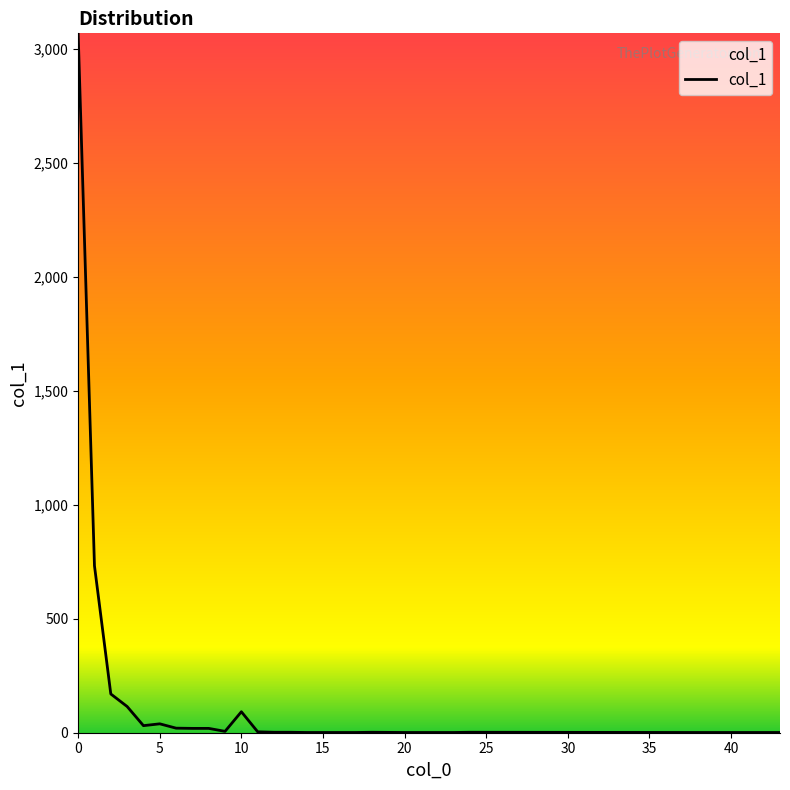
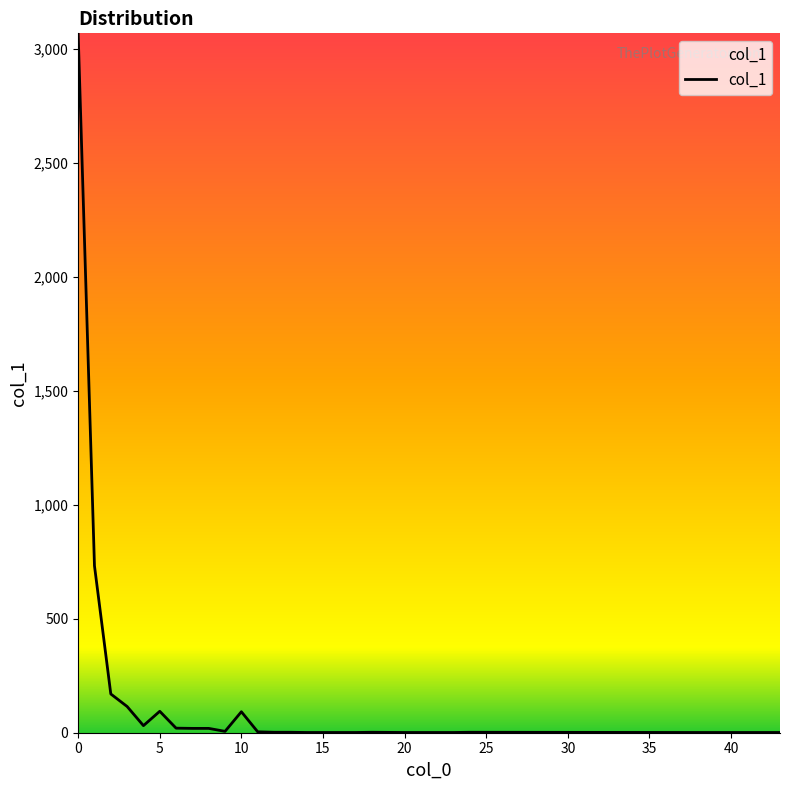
5: 40 -> 90
